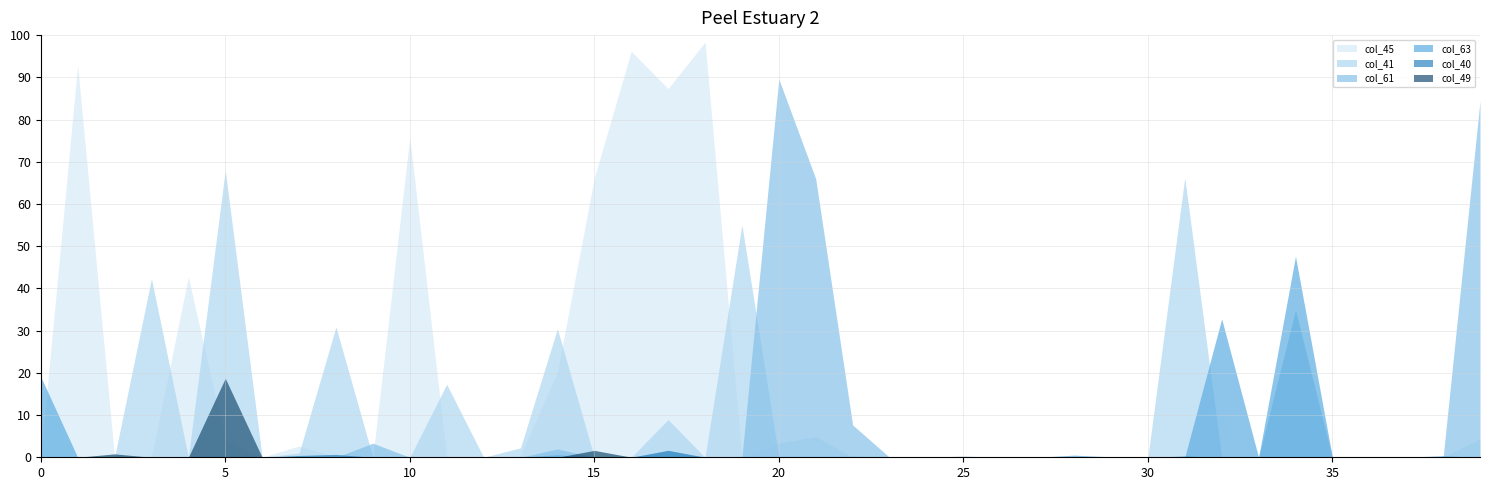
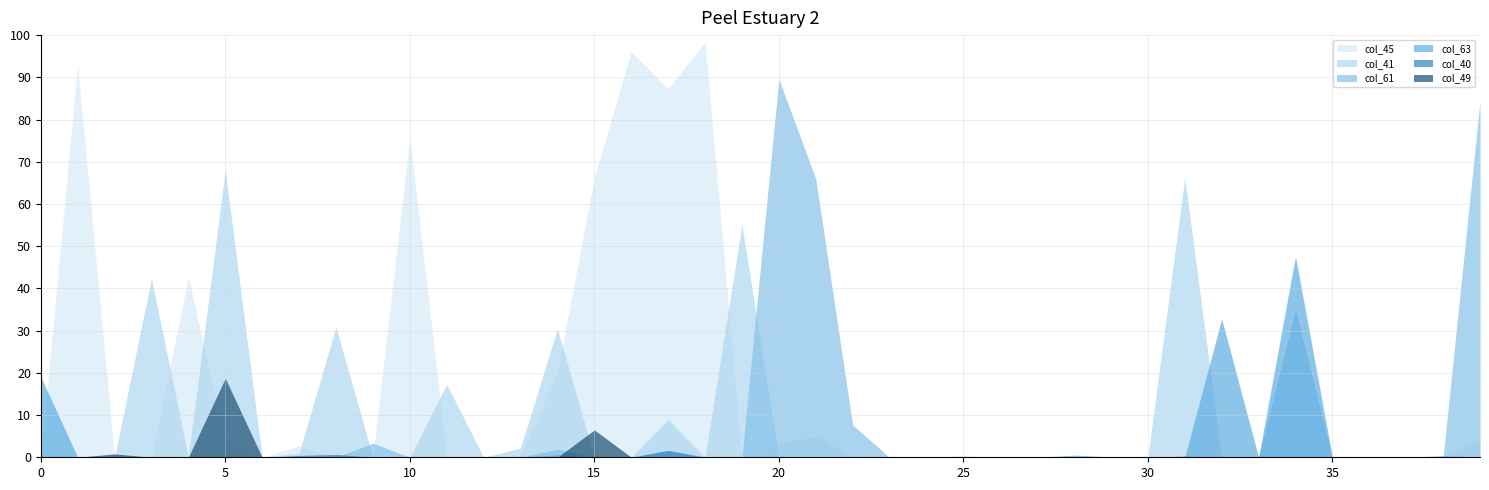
col_49, 15: 2 -> 6
